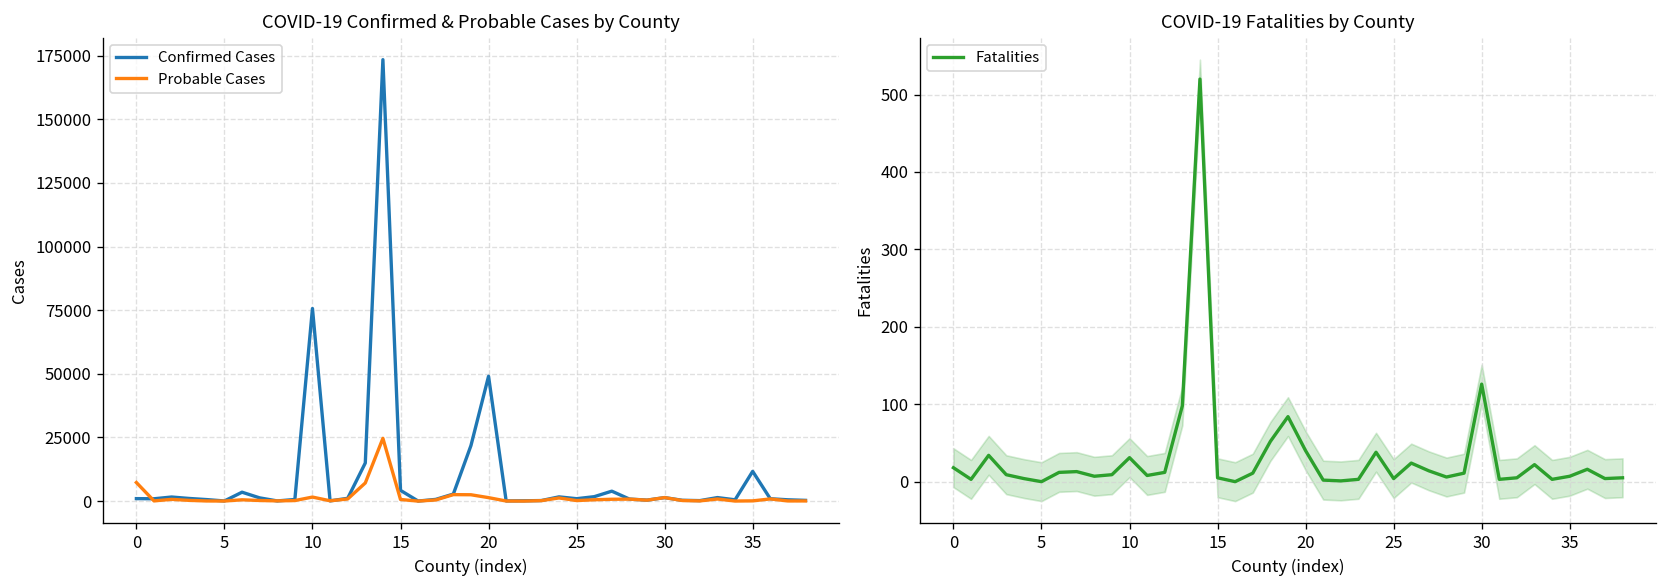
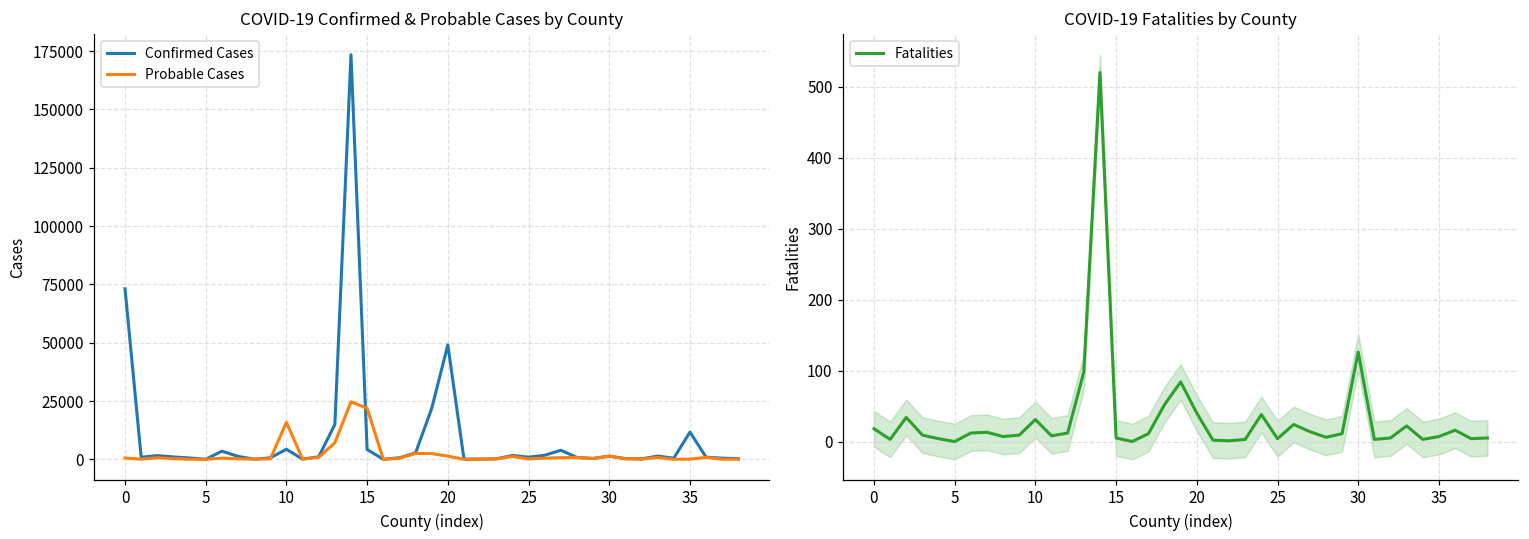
COVID-19 Confirmed & Probable Cases by County, Confirmed Cases, 0: 1000 -> 73000
COVID-19 Confirmed & Probable Cases by County, Probable Cases, 0: 7000 -> 1000
COVID-19 Confirmed & Probable Cases by County, Confirmed Cases, 10: 76000 -> 4000
COVID-19 Confirmed & Probable Cases by County, Probable Cases, 10: 2000 -> 16000
COVID-19 Confirmed & Probable Cases by County, Probable Cases, 15: 1000 -> 22000
